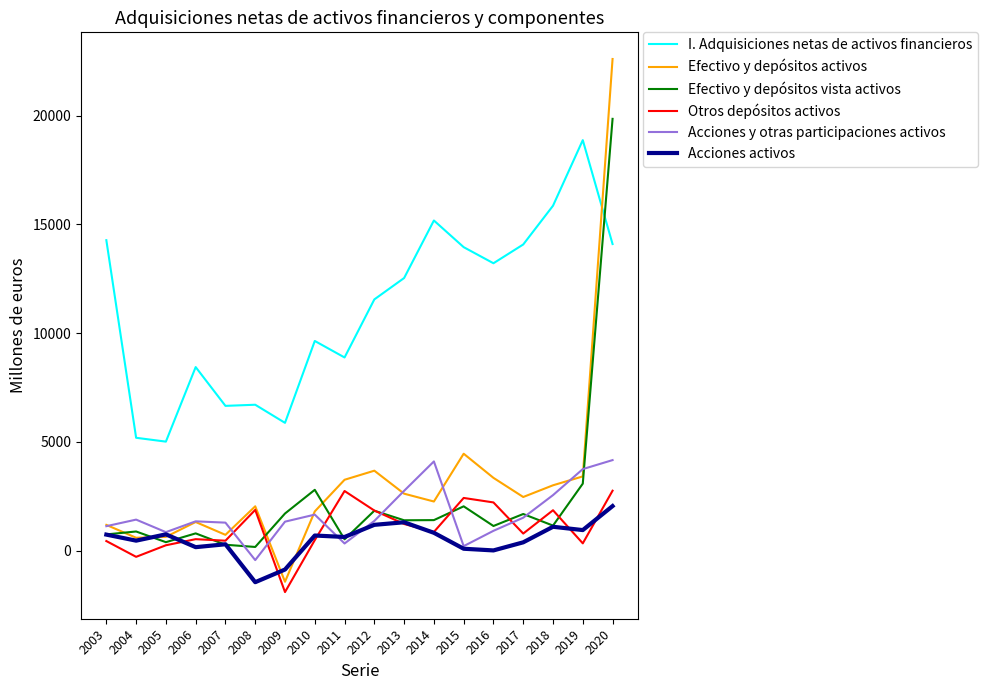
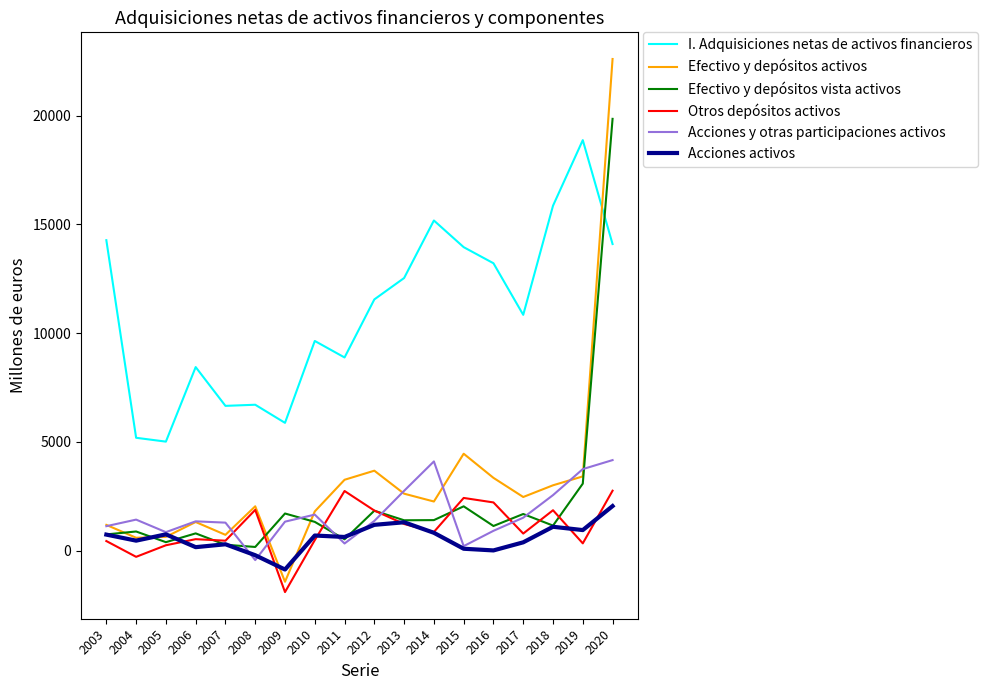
Acciones activos, 2008: -1500 -> -200
Efectivo y depósitos vista activos, 2010: 2800 -> 1300
I. Adquisiciones netas de activos financieros, 2017: 14100 -> 10800
